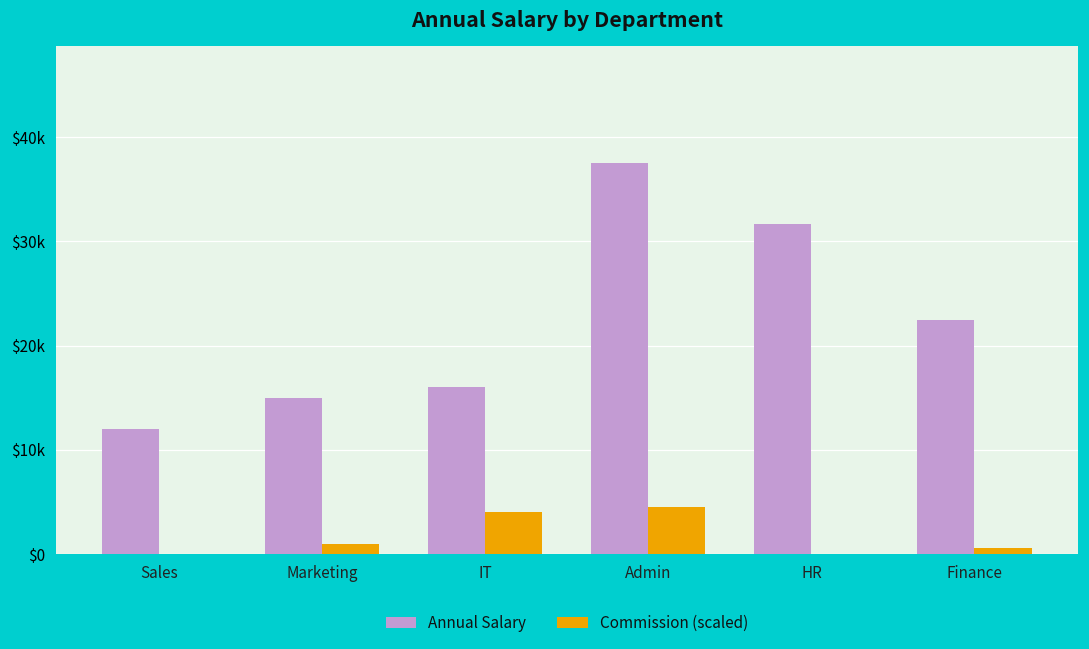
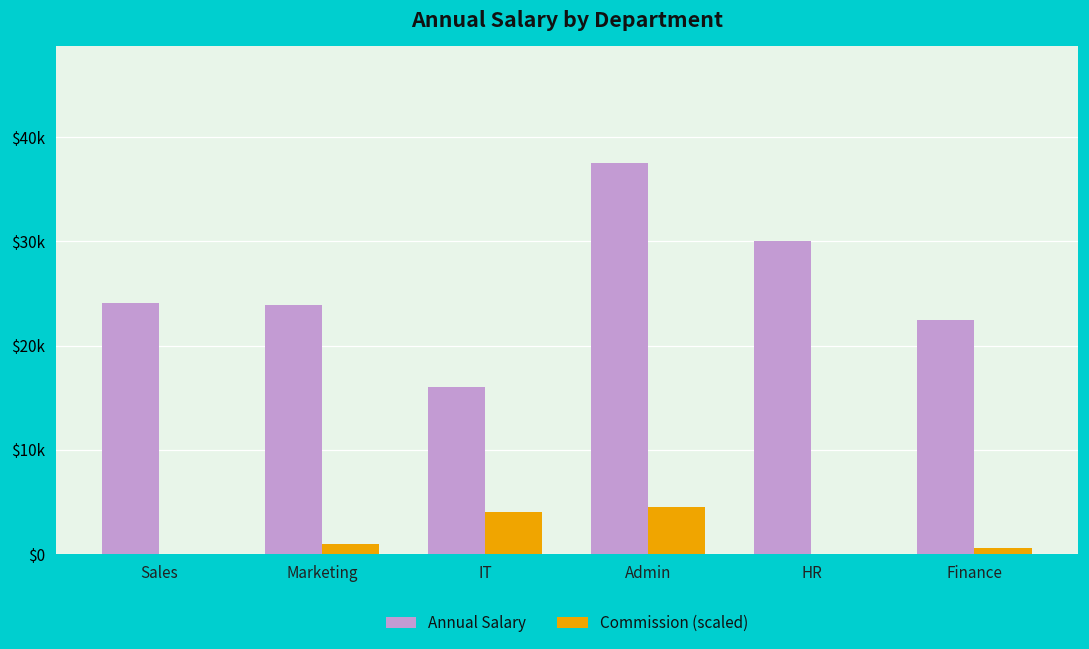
Annual Salary, Sales: $12000 -> $24000
Annual Salary, Marketing: $15000 -> $24000
Annual Salary, HR: $32000 -> $30000
